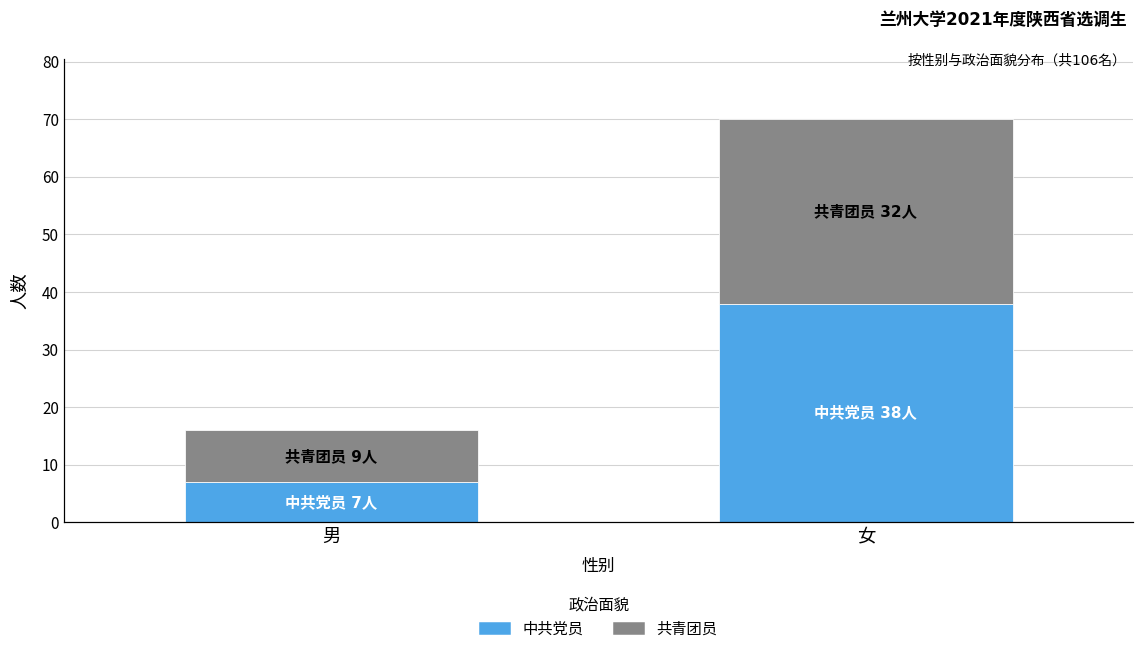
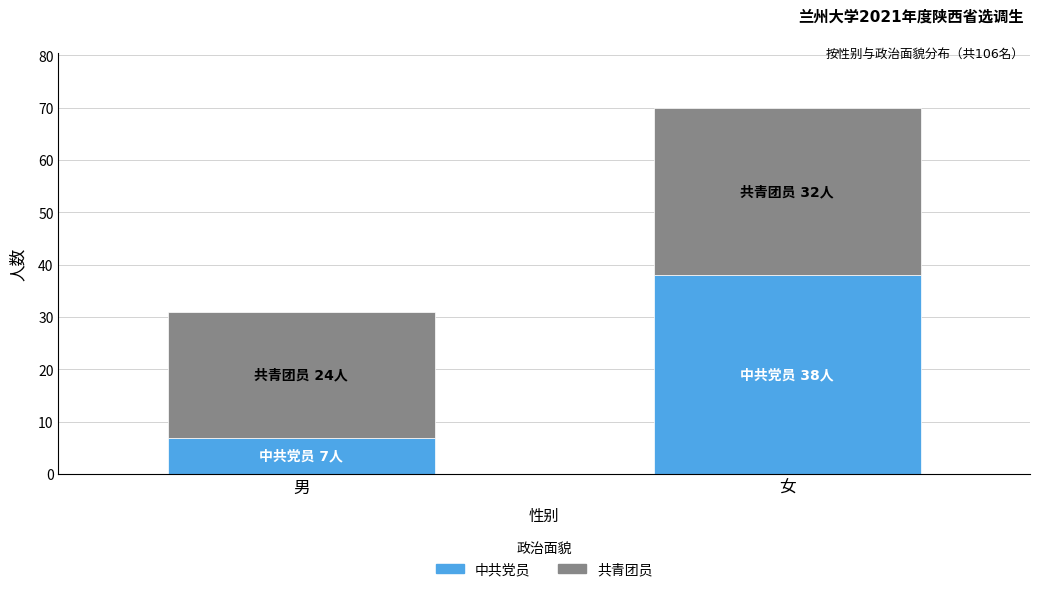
共青团员, 男: 9人 -> 24人
